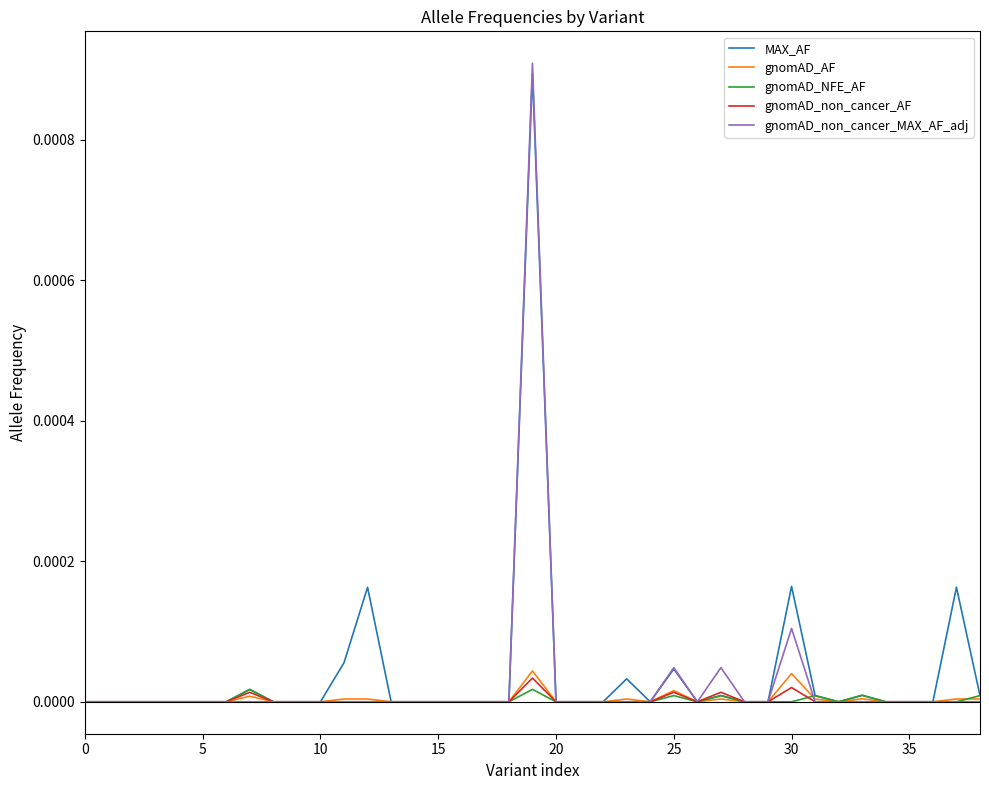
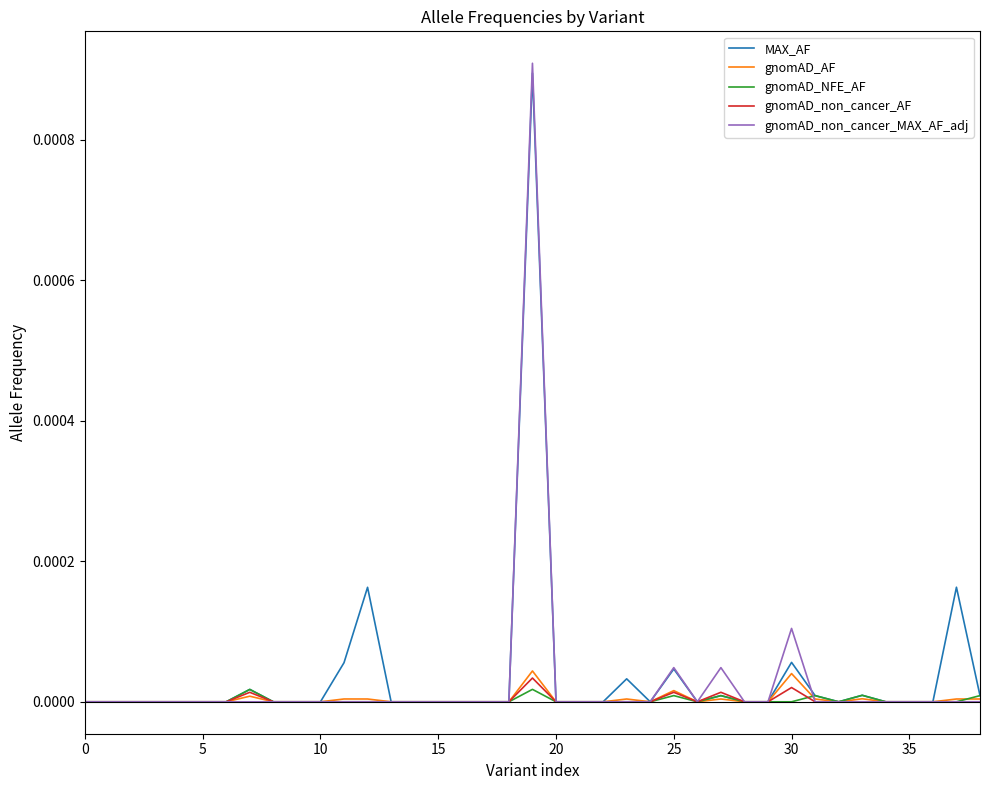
MAX_AF, 30: 0.00016 -> 0.00006
